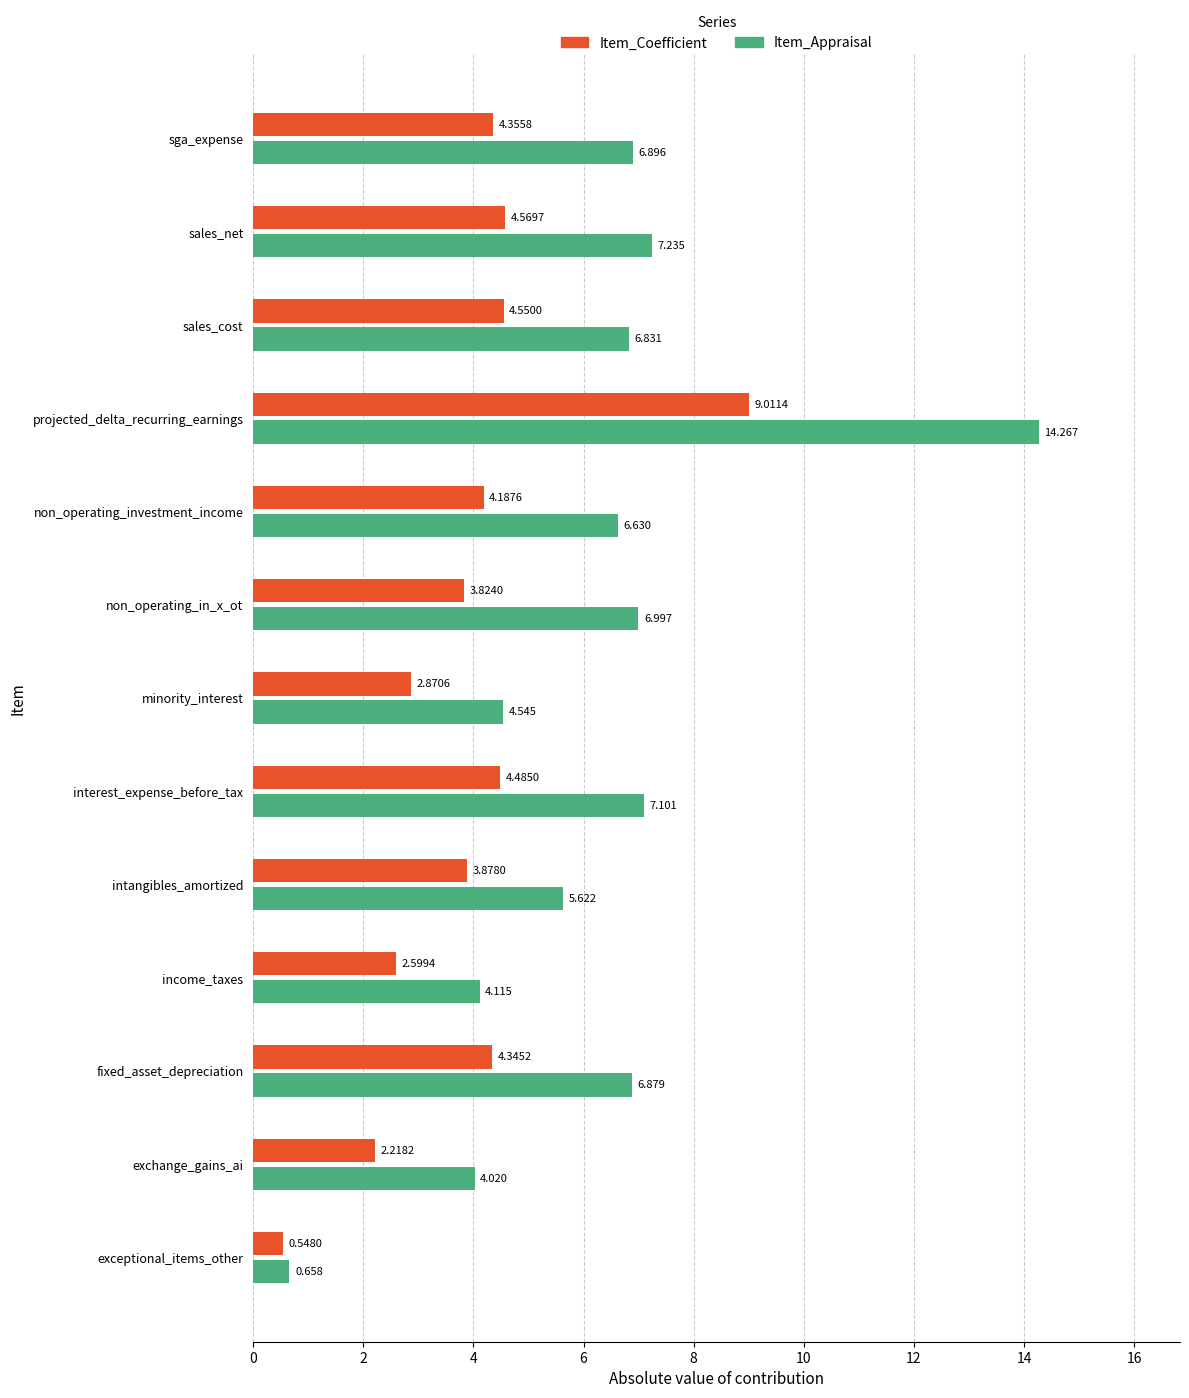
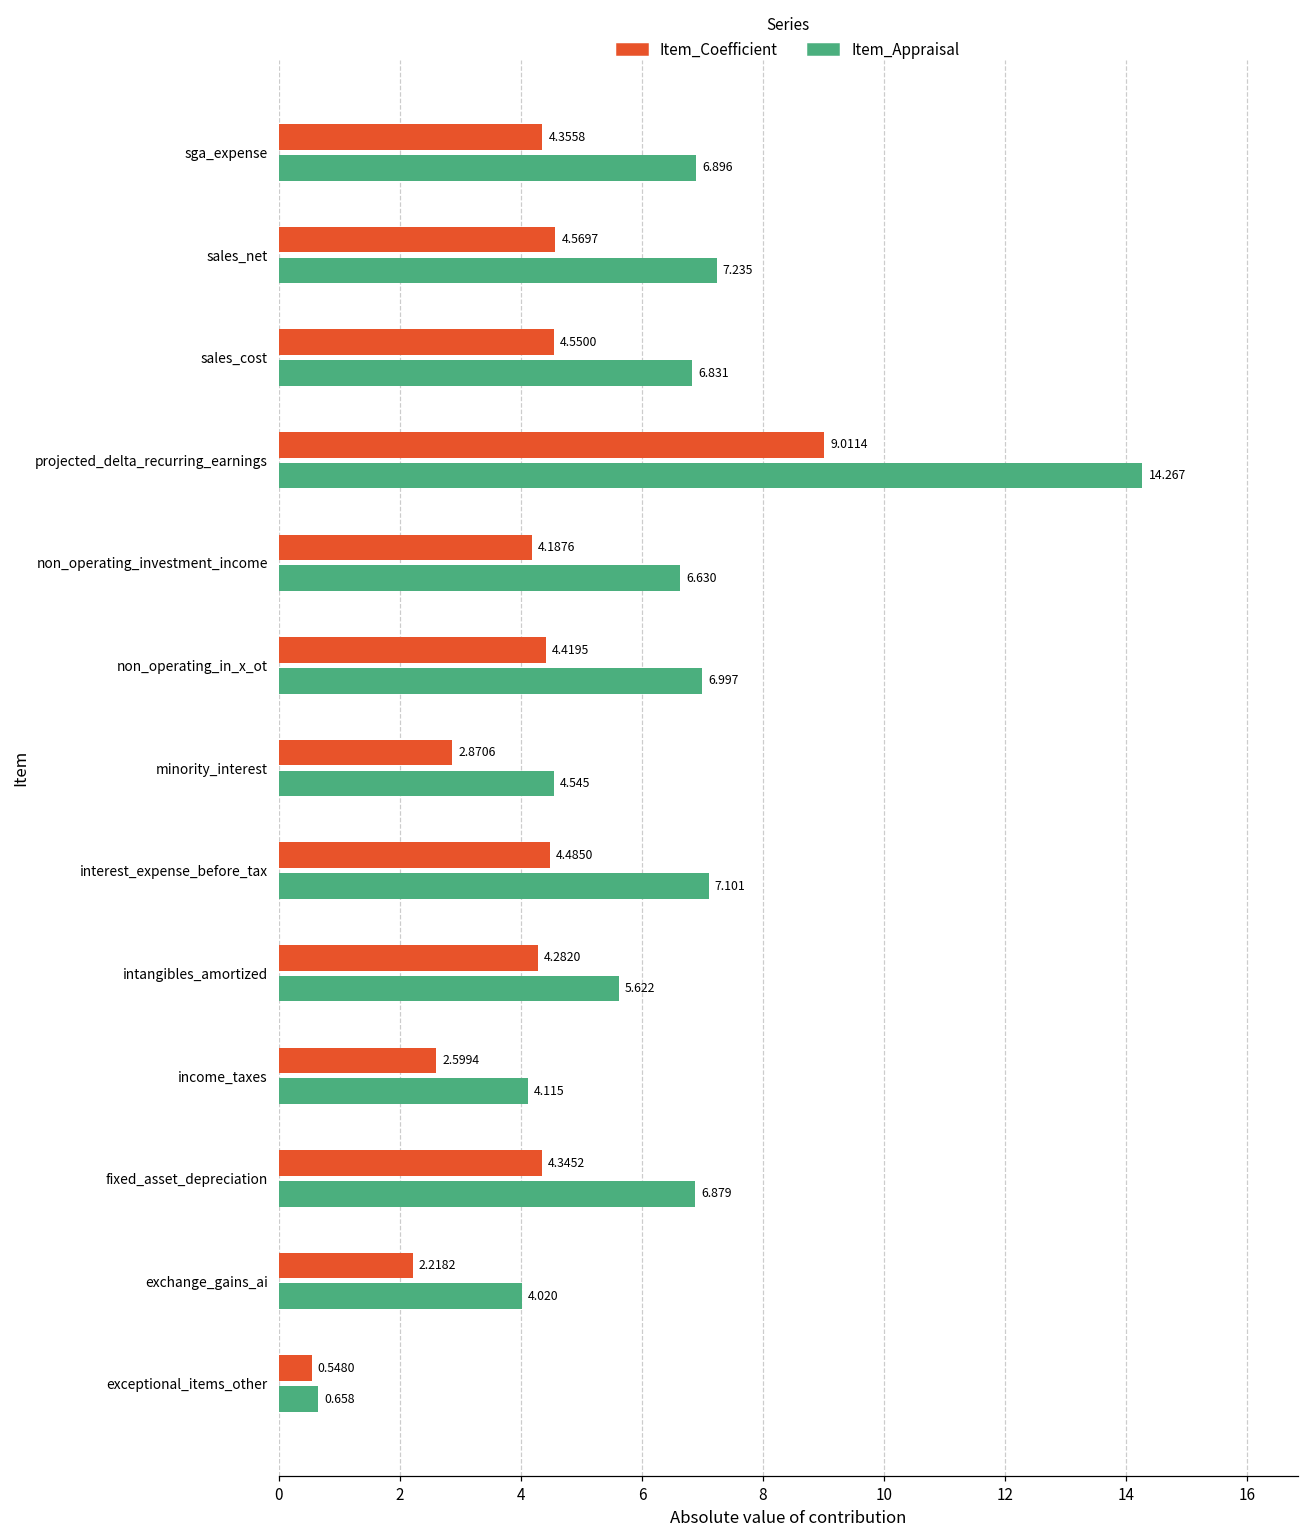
Item_Coefficient, non_operating_in_x_ot: 3.8240 -> 4.4195
Item_Coefficient, intangibles_amortized: 3.8780 -> 4.2820
